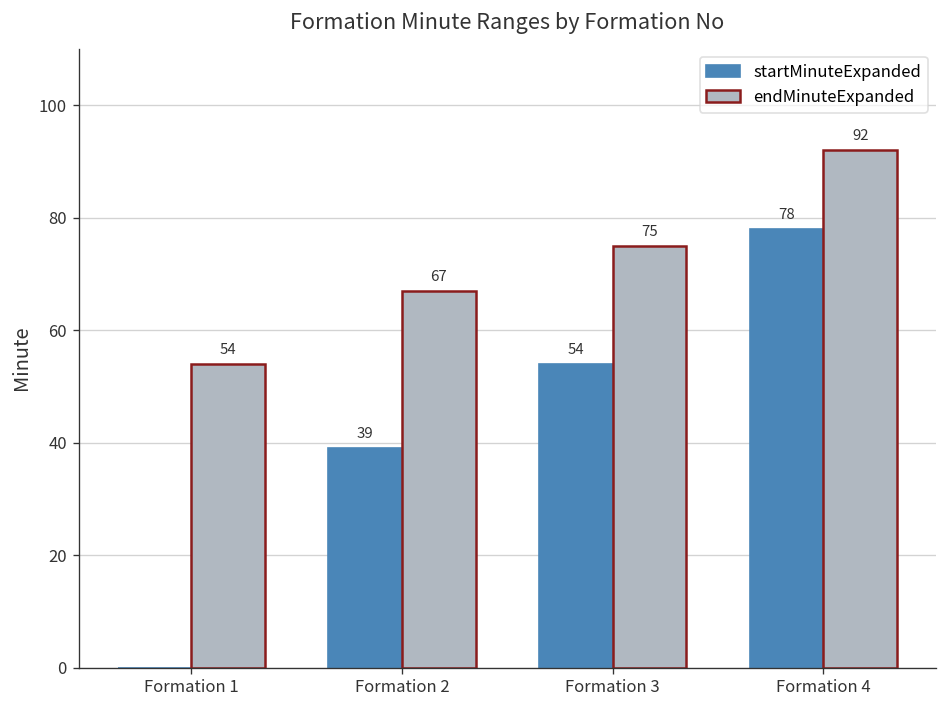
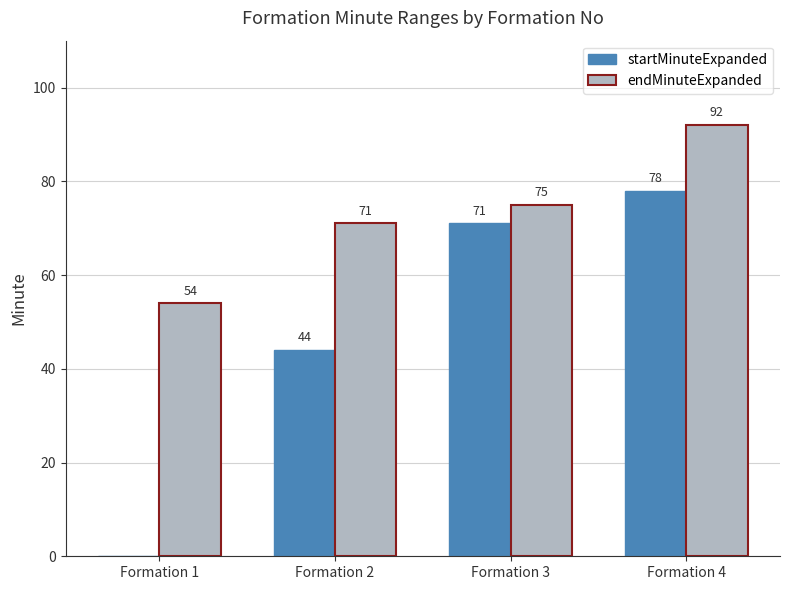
startMinuteExpanded, Formation 2: 39 -> 44
endMinuteExpanded, Formation 2: 67 -> 71
startMinuteExpanded, Formation 3: 54 -> 71
